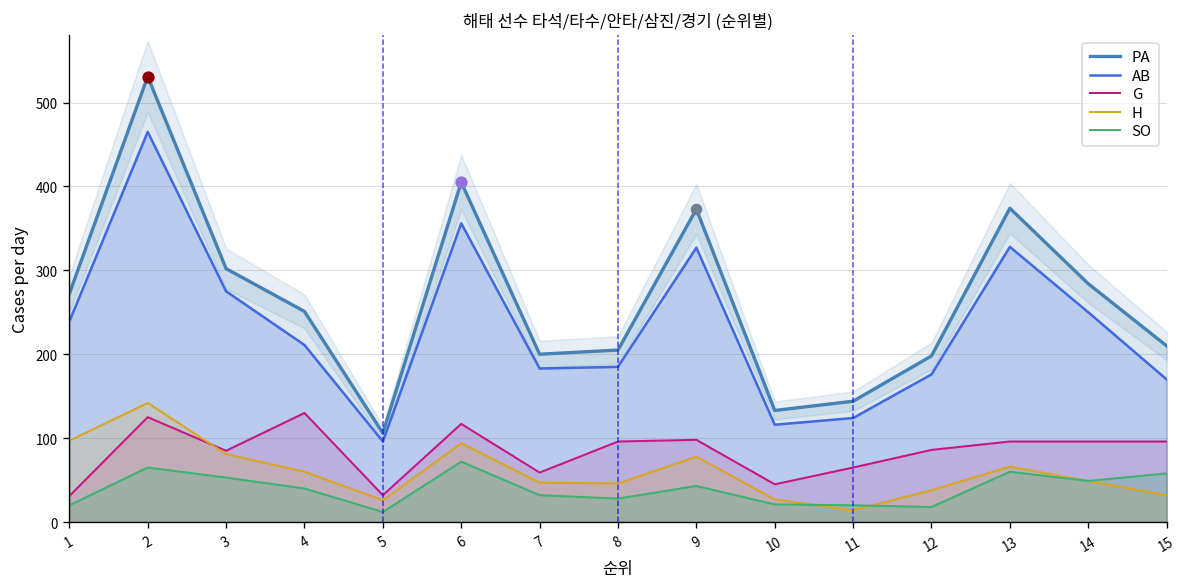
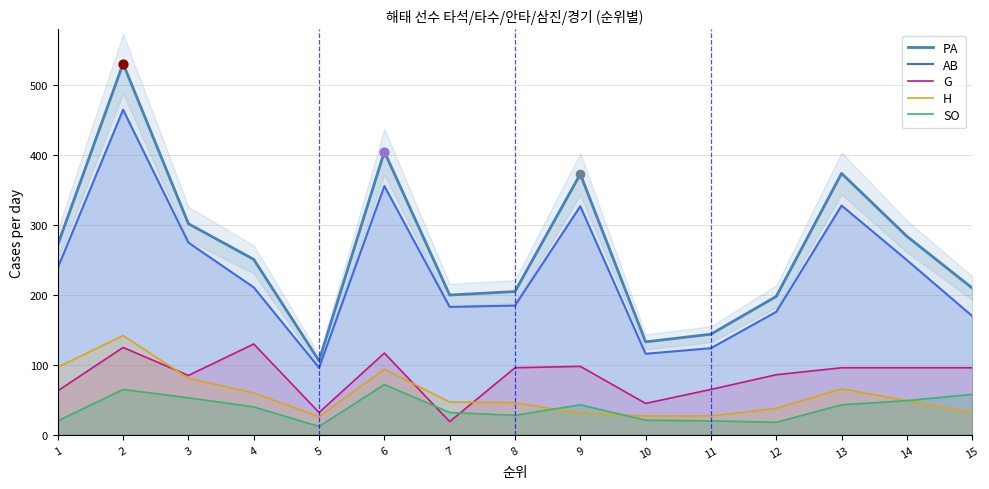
G, 1: 30 -> 60
G, 7: 60 -> 20
H, 9: 80 -> 30
H, 11: 10 -> 30
SO, 13: 60 -> 40
